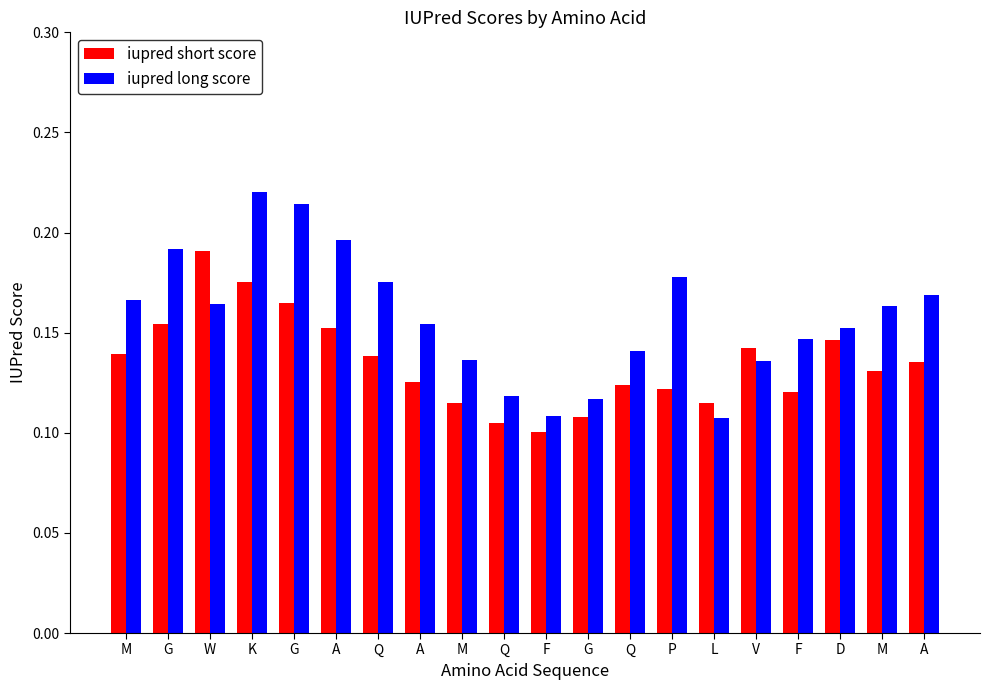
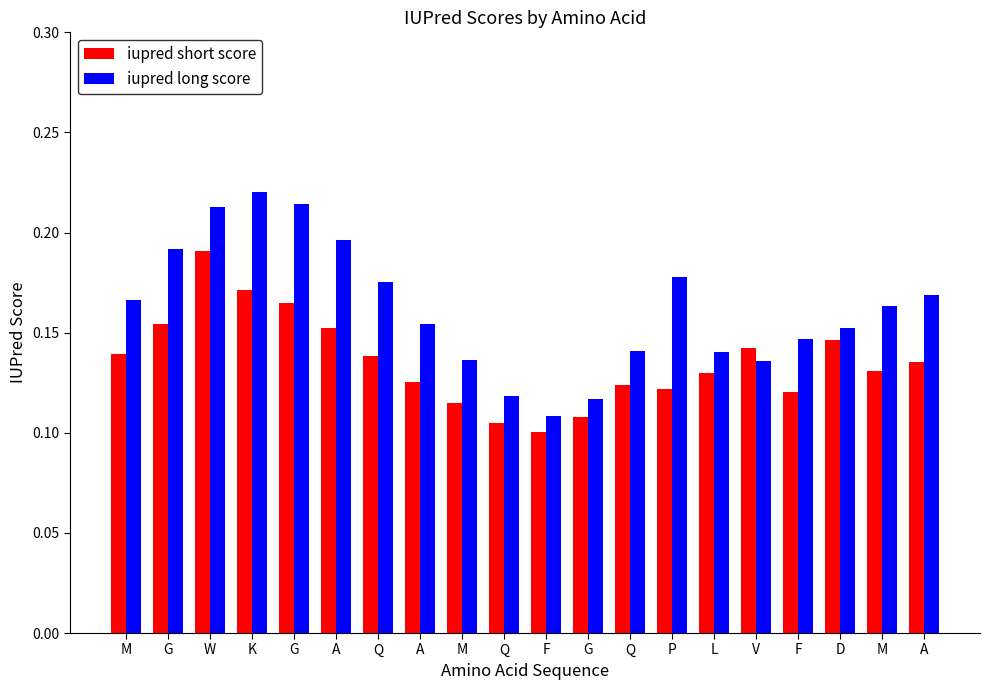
iupred long score, W: 0.165 -> 0.213
iupred short score, K: 0.176 -> 0.171
iupred short score, L: 0.115 -> 0.130
iupred long score, L: 0.108 -> 0.140
